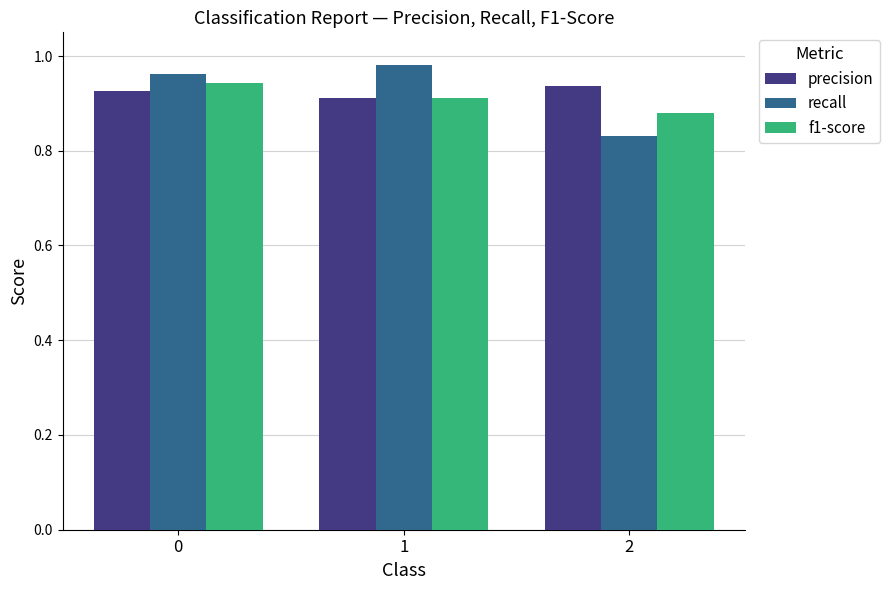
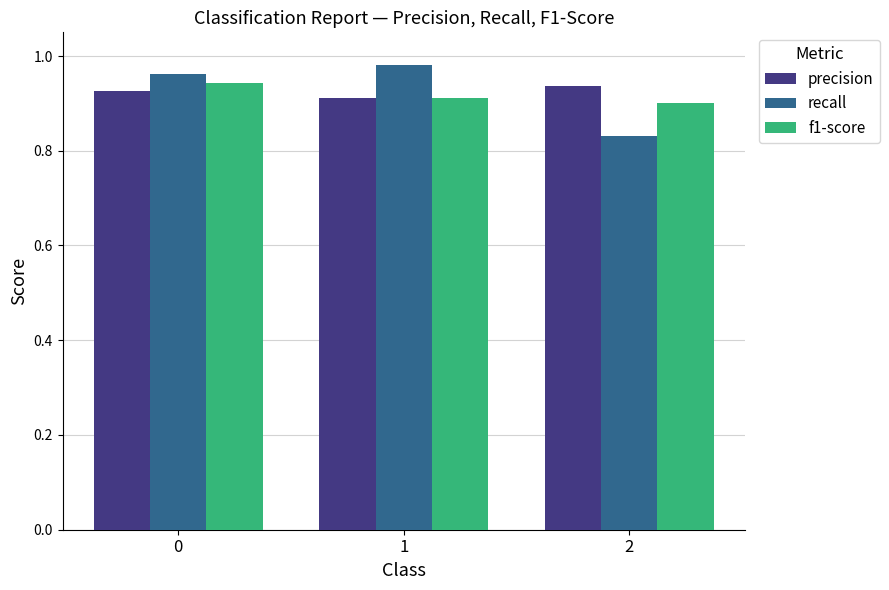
f1-score, 2: 0.88 -> 0.90
